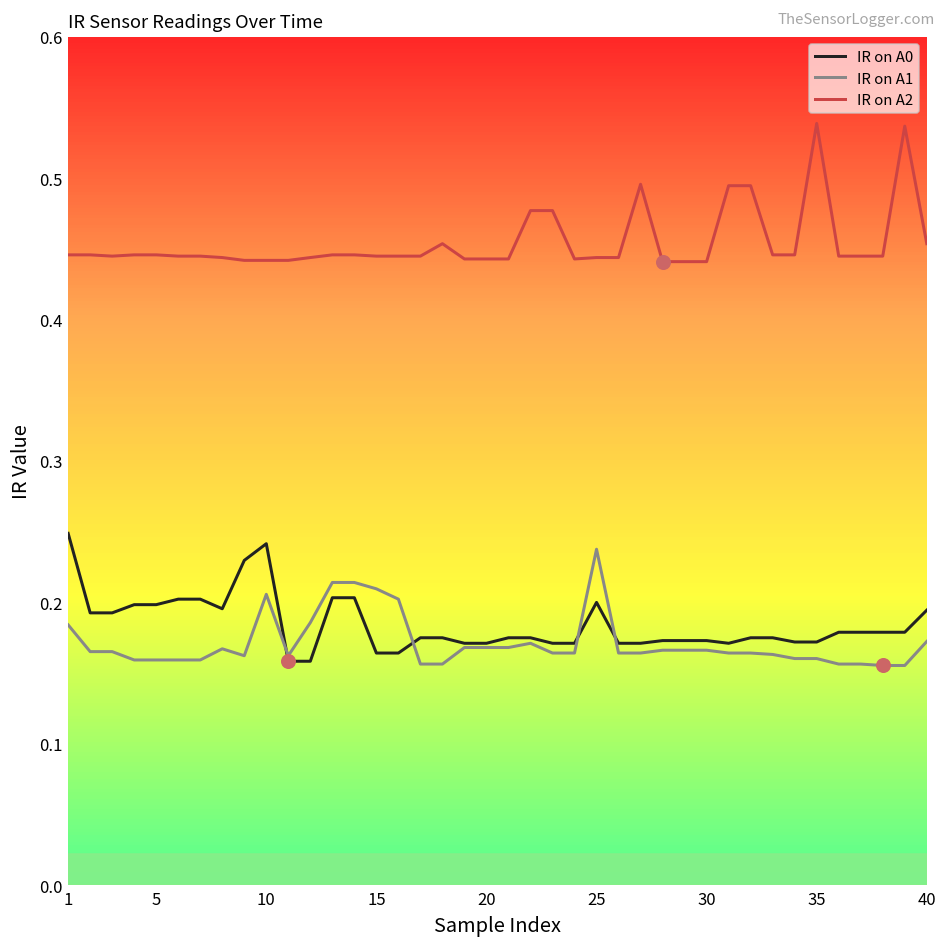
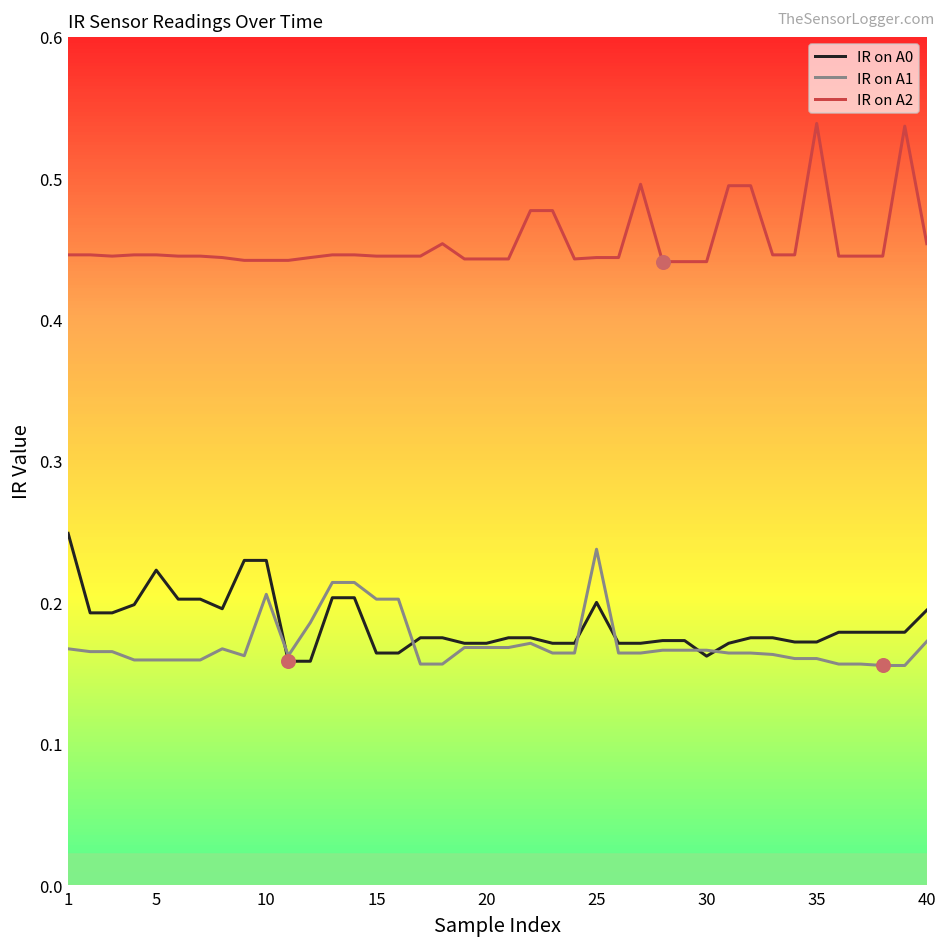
IR on A1, 1: 0.184 -> 0.167
IR on A0, 5: 0.198 -> 0.223
IR on A0, 10: 0.242 -> 0.230
IR on A1, 15: 0.210 -> 0.202
IR on A0, 30: 0.173 -> 0.162
